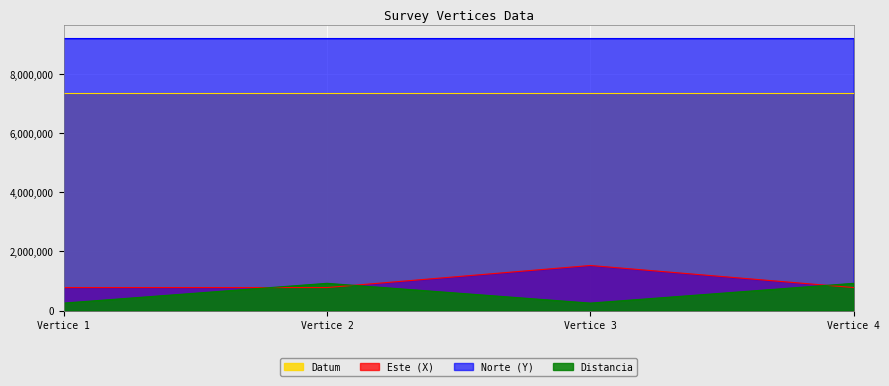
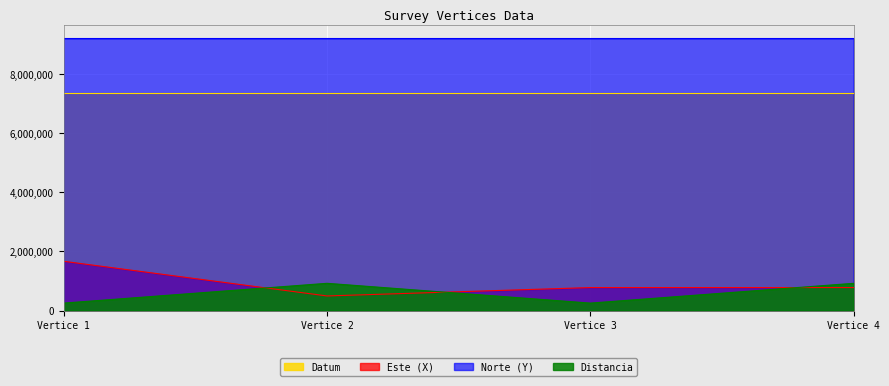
Este (X), Vertice 1: 800,000 -> 1,700,000
Este (X), Vertice 2: 800,000 -> 500,000
Este (X), Vertice 3: 1,500,000 -> 800,000
